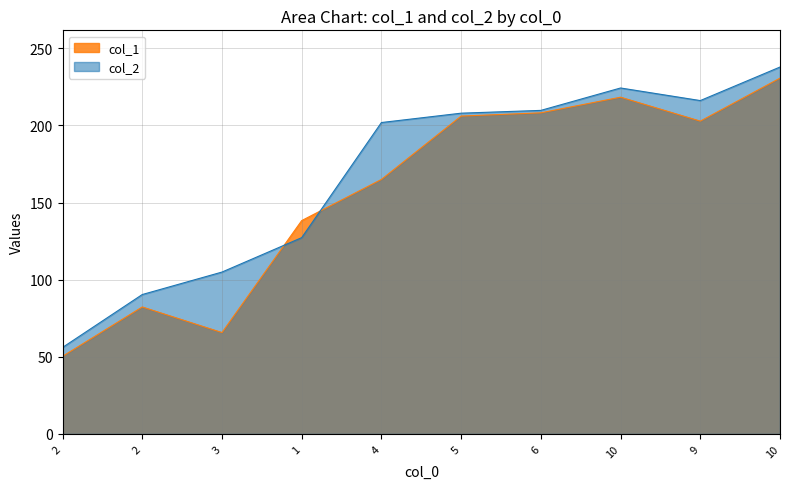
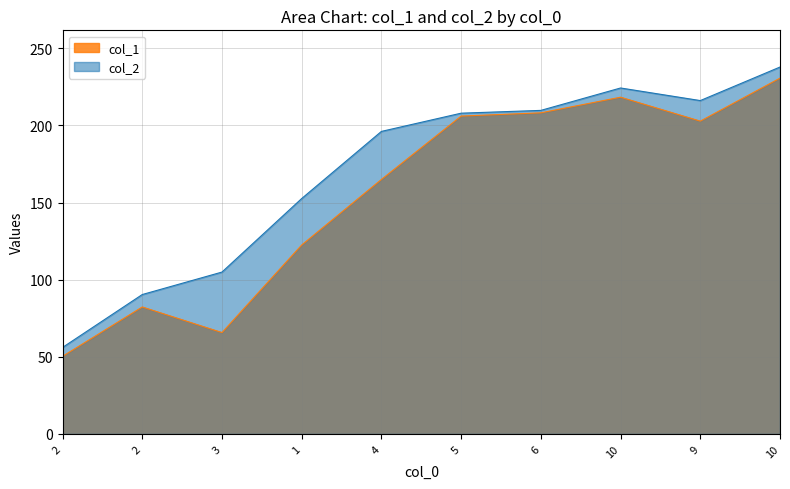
col_1, 1: 138 -> 122
col_2, 1: 127 -> 153
col_2, 4: 202 -> 196
